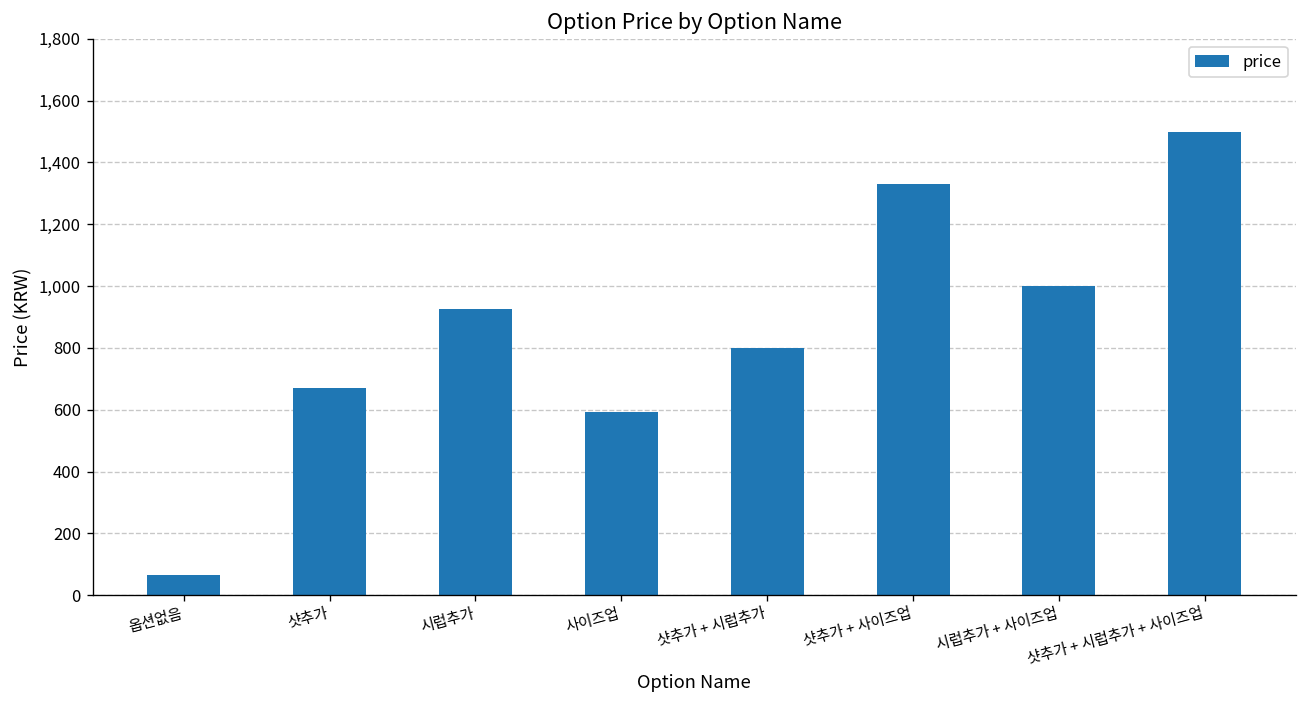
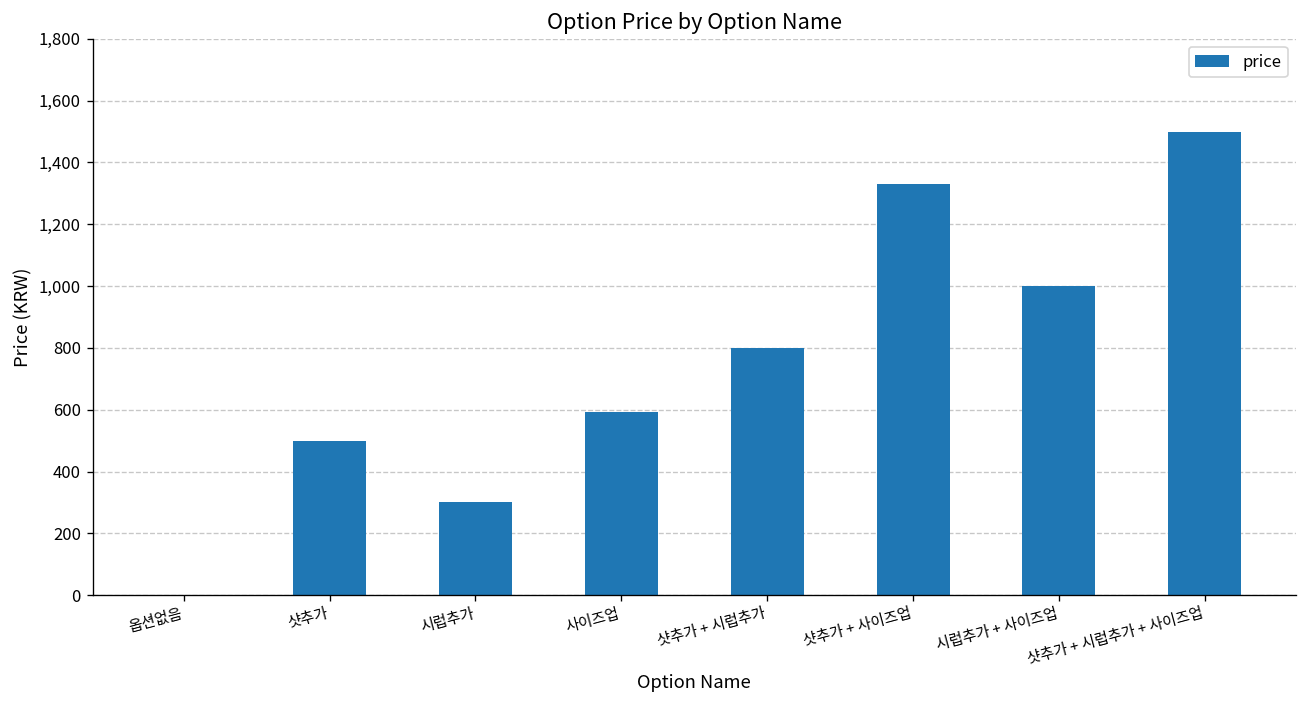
옵션없음: 70 -> 0
샷추가: 670 -> 500
시럽추가: 930 -> 300
